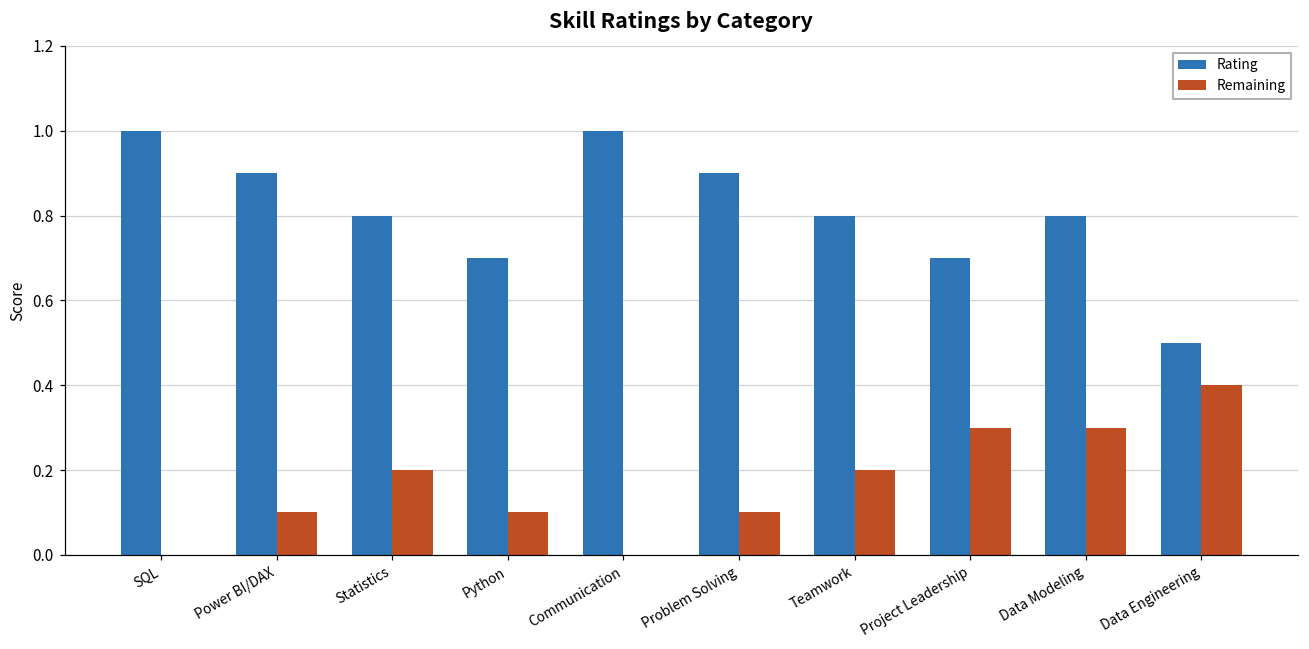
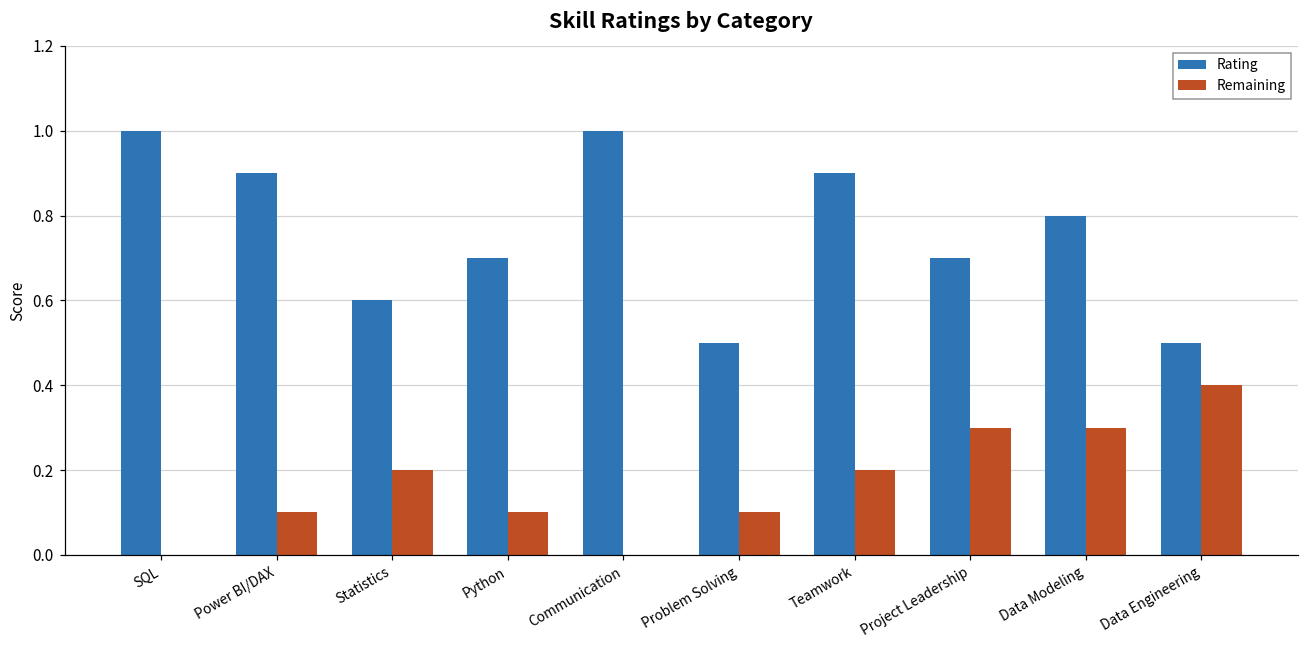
Rating, Statistics: 0.8 -> 0.6
Rating, Problem Solving: 0.9 -> 0.5
Rating, Teamwork: 0.8 -> 0.9
